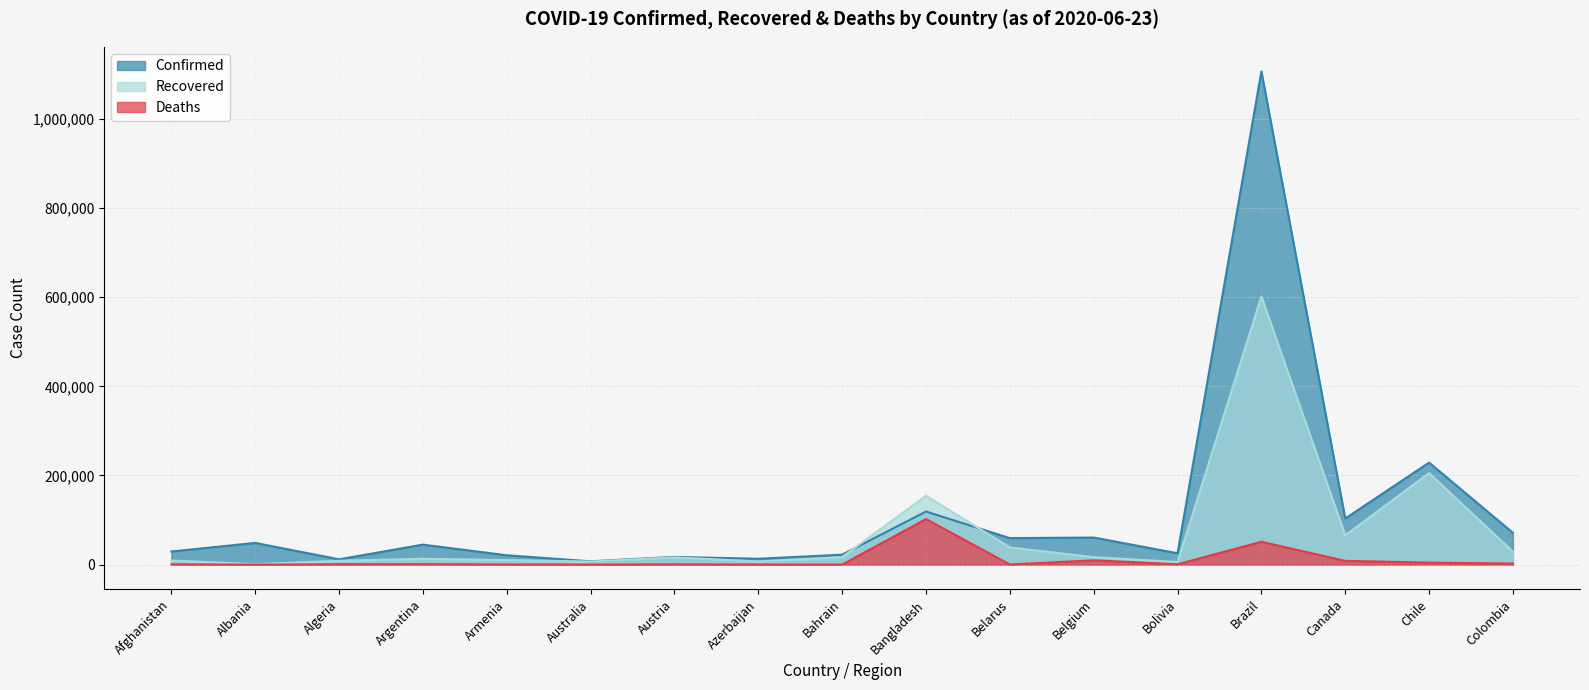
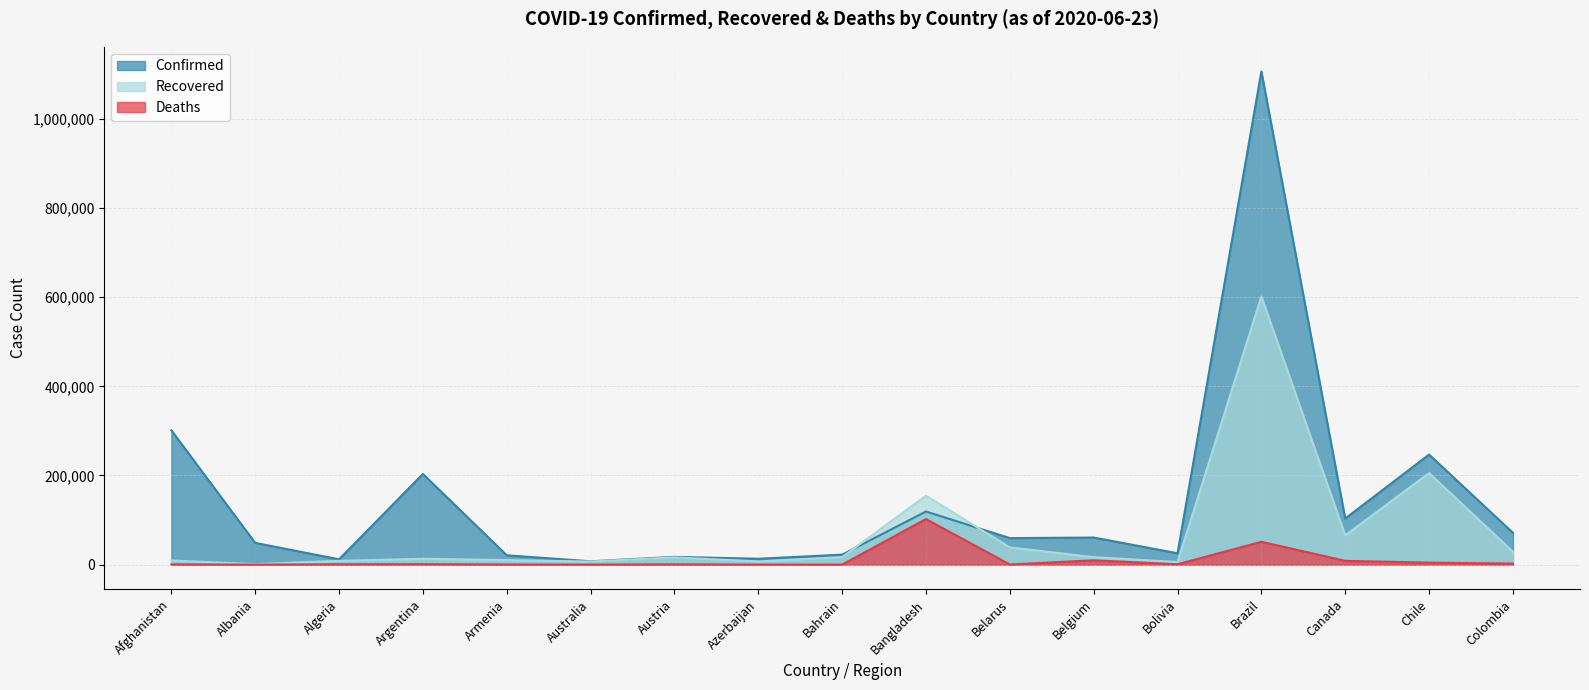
Confirmed, Afghanistan: 30,000 -> 300,000
Confirmed, Argentina: 40,000 -> 200,000
Confirmed, Chile: 230,000 -> 250,000
